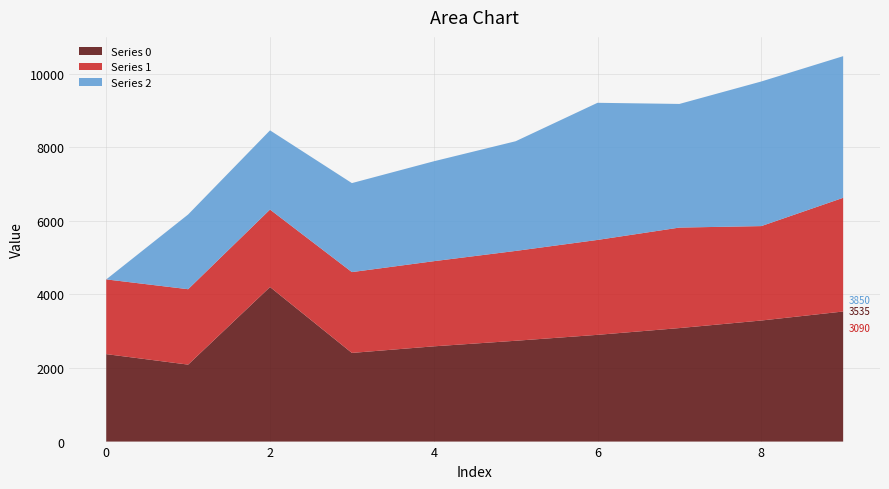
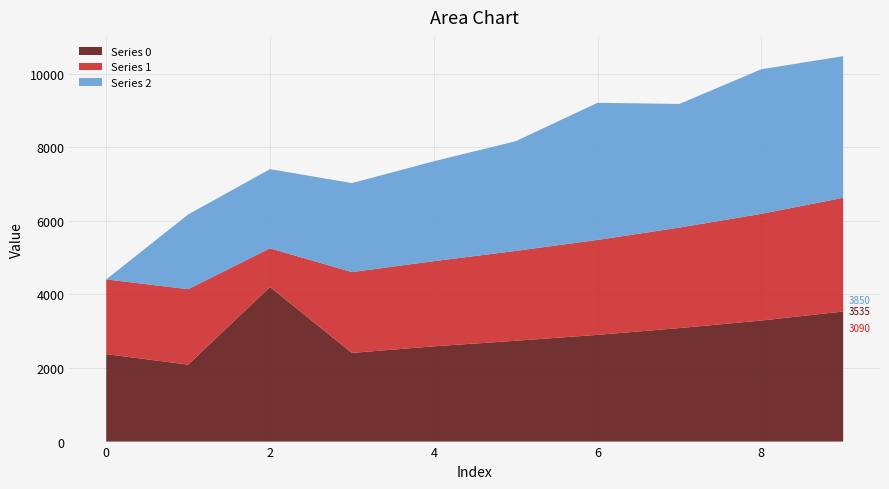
Series 1, 2: 2100 -> 1100
Series 1, 8: 2600 -> 2900
